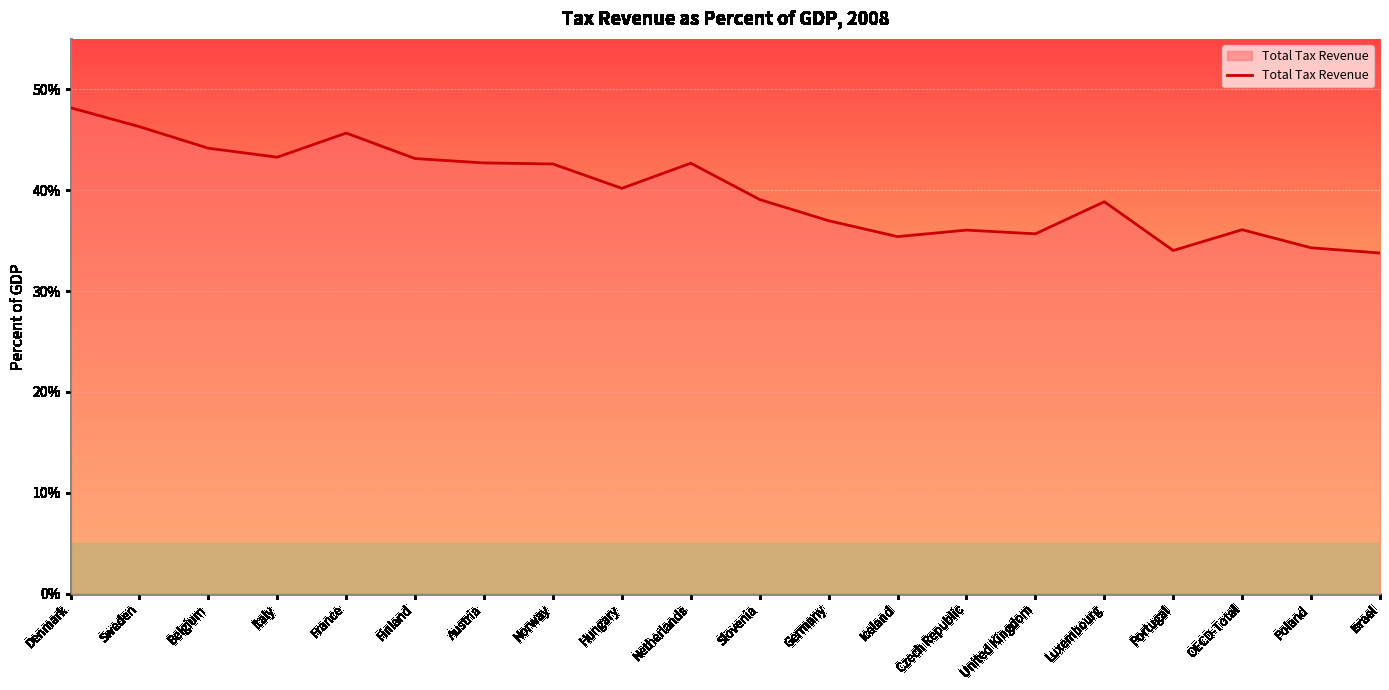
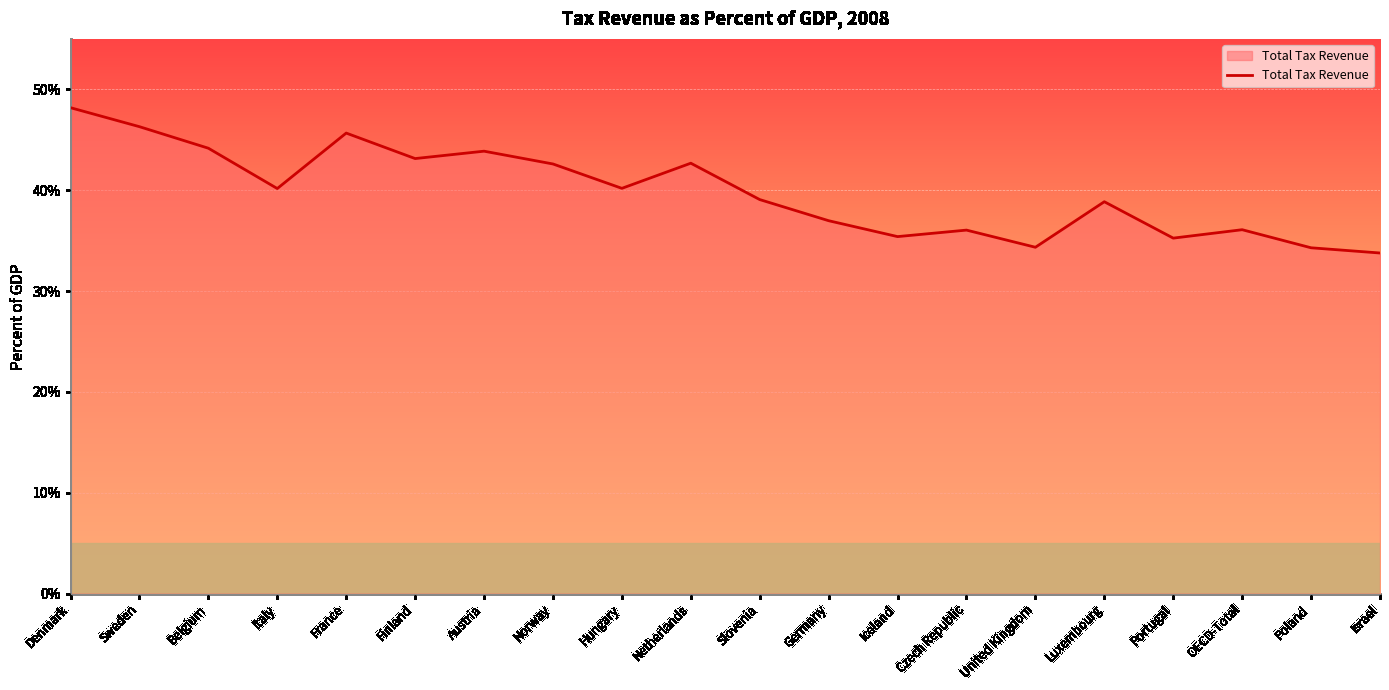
Italy: 43.3% -> 40.2%
Austria: 42.7% -> 43.9%
United Kingdom: 35.7% -> 34.3%
Portugal: 34.0% -> 35.2%
